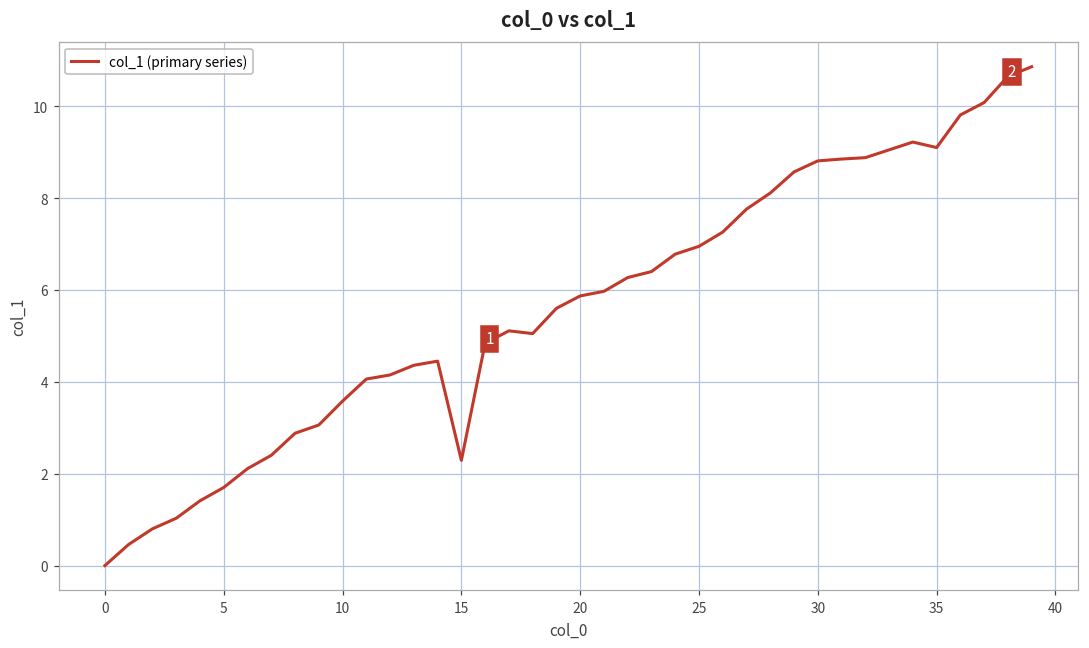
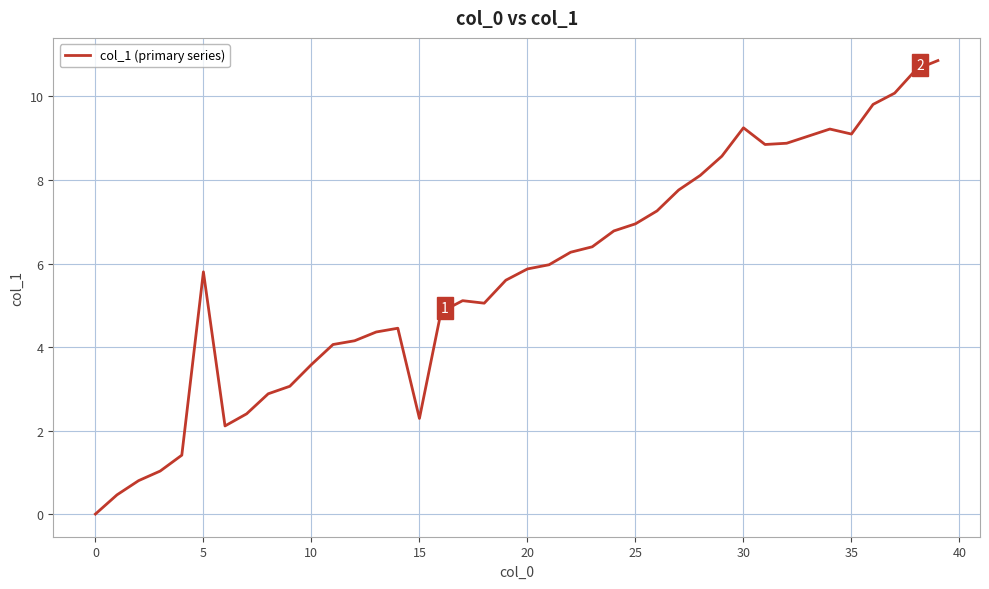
5: 1.7 -> 5.8
30: 8.8 -> 9.3
